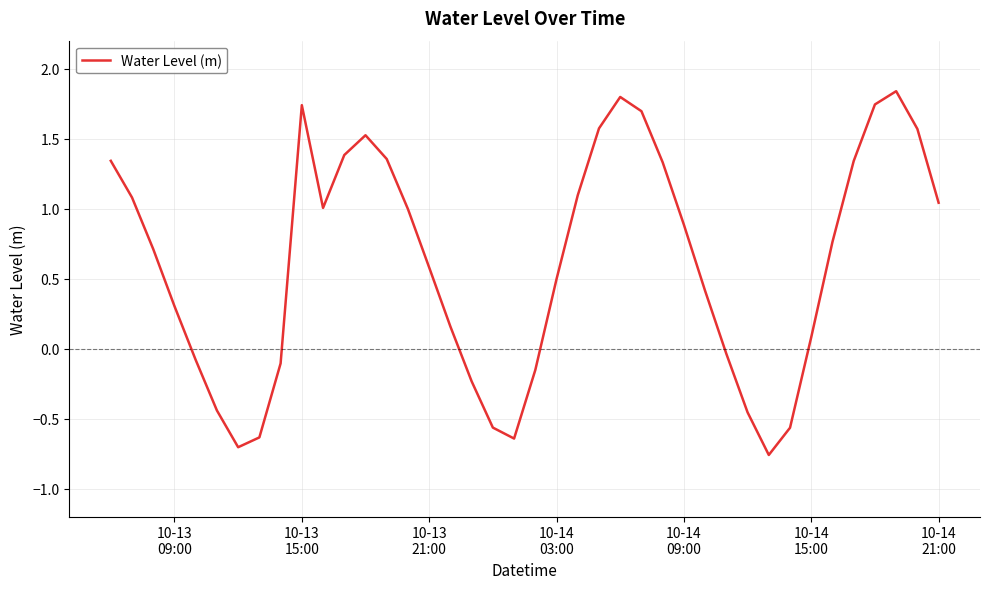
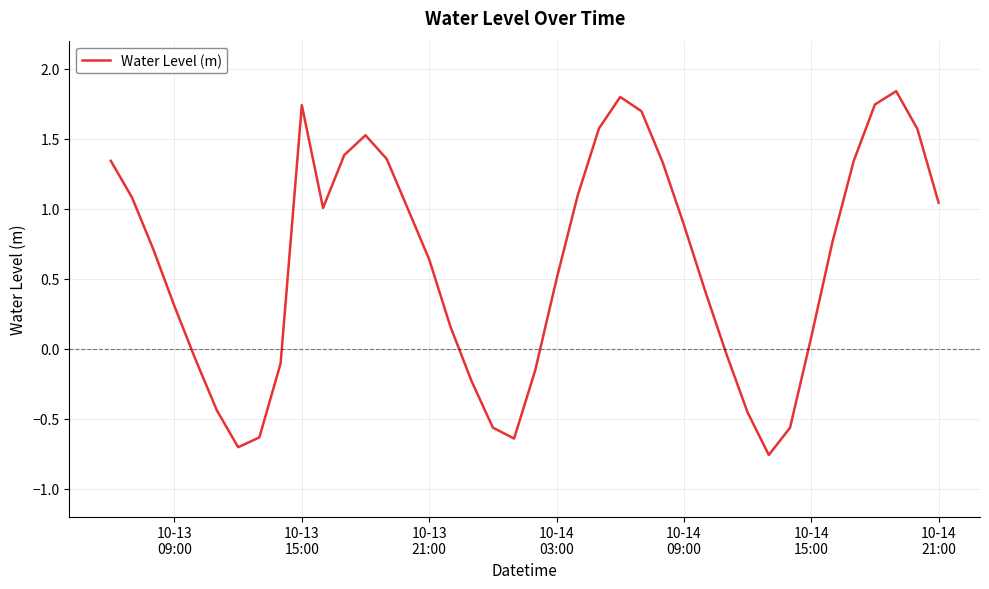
10-13 21:00: 0.58 -> 0.64
